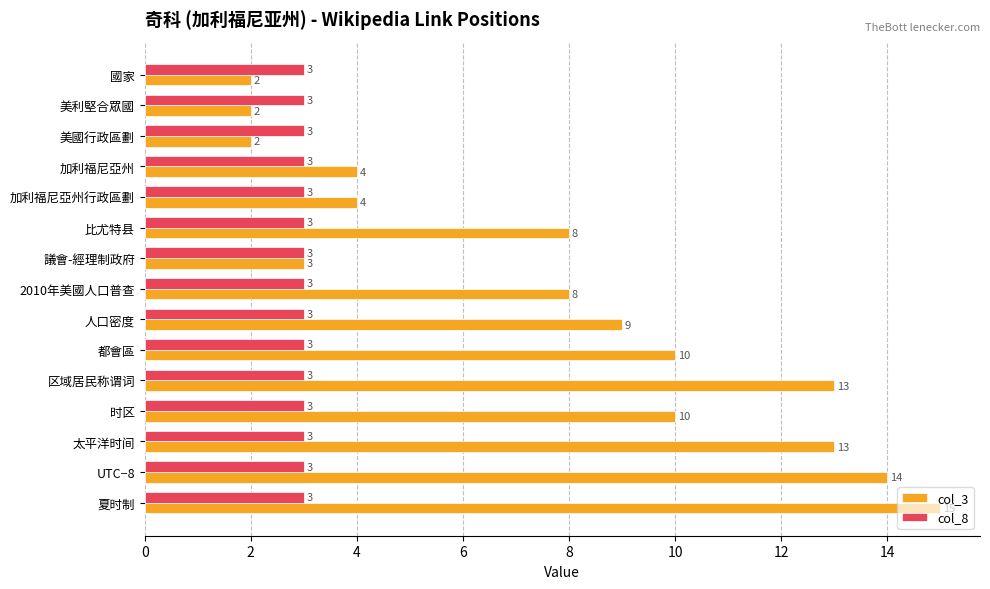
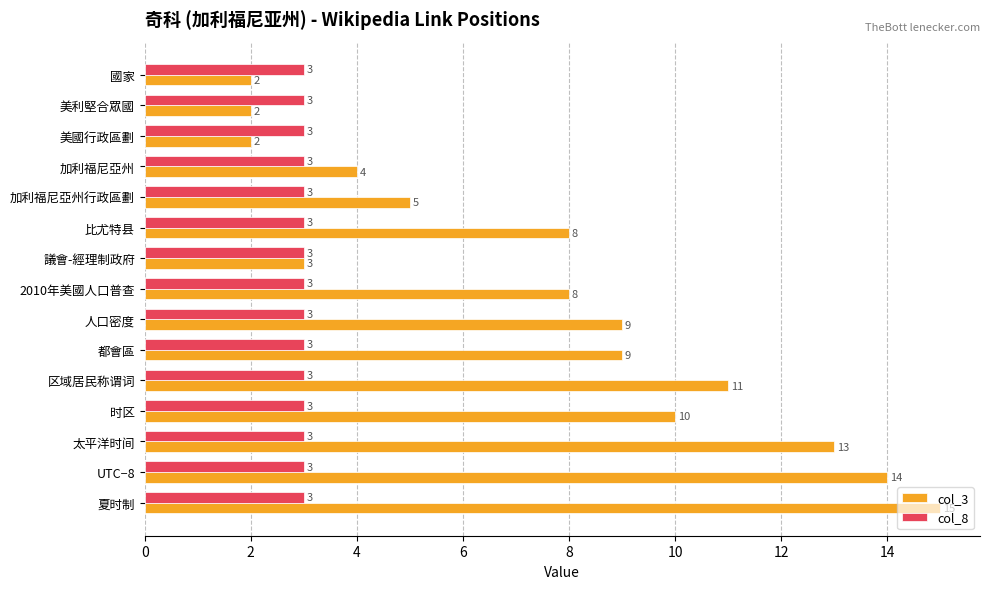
col_3, 加利福尼亞州行政區劃: 4 -> 5
col_3, 都會區: 10 -> 9
col_3, 区域居民称谓词: 13 -> 11
